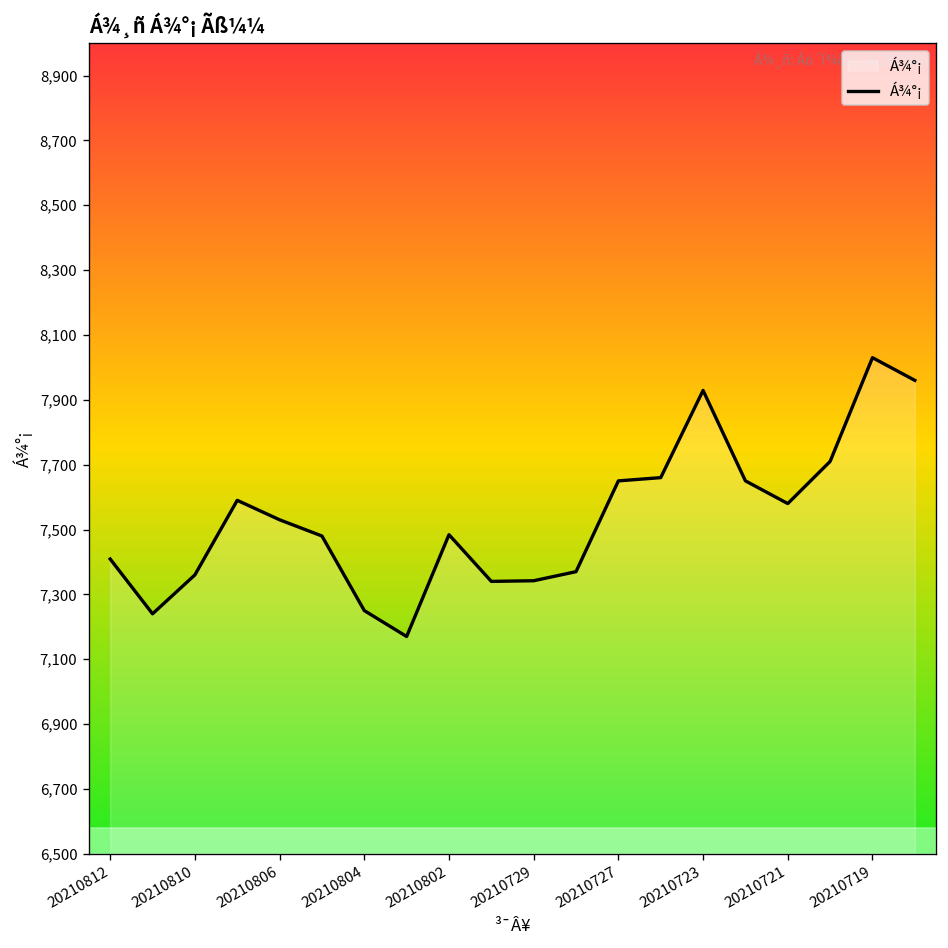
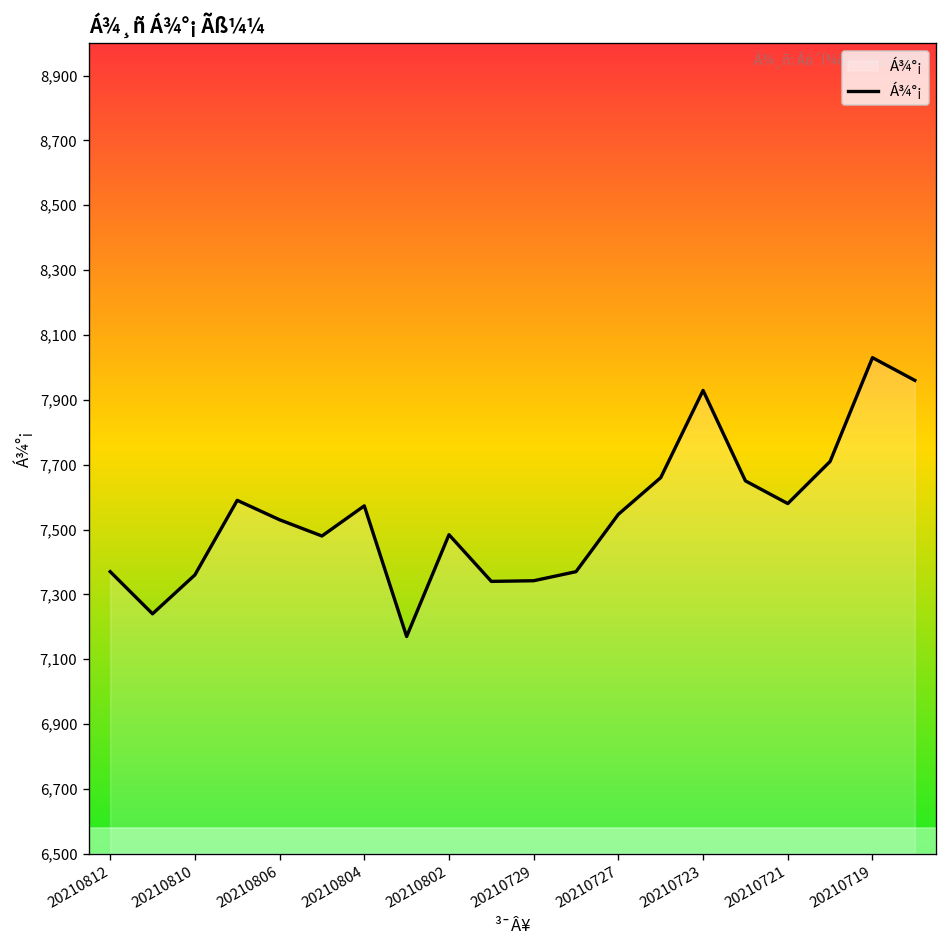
20210812: 7,410 -> 7,370
20210804: 7,250 -> 7,570
20210727: 7,650 -> 7,550
